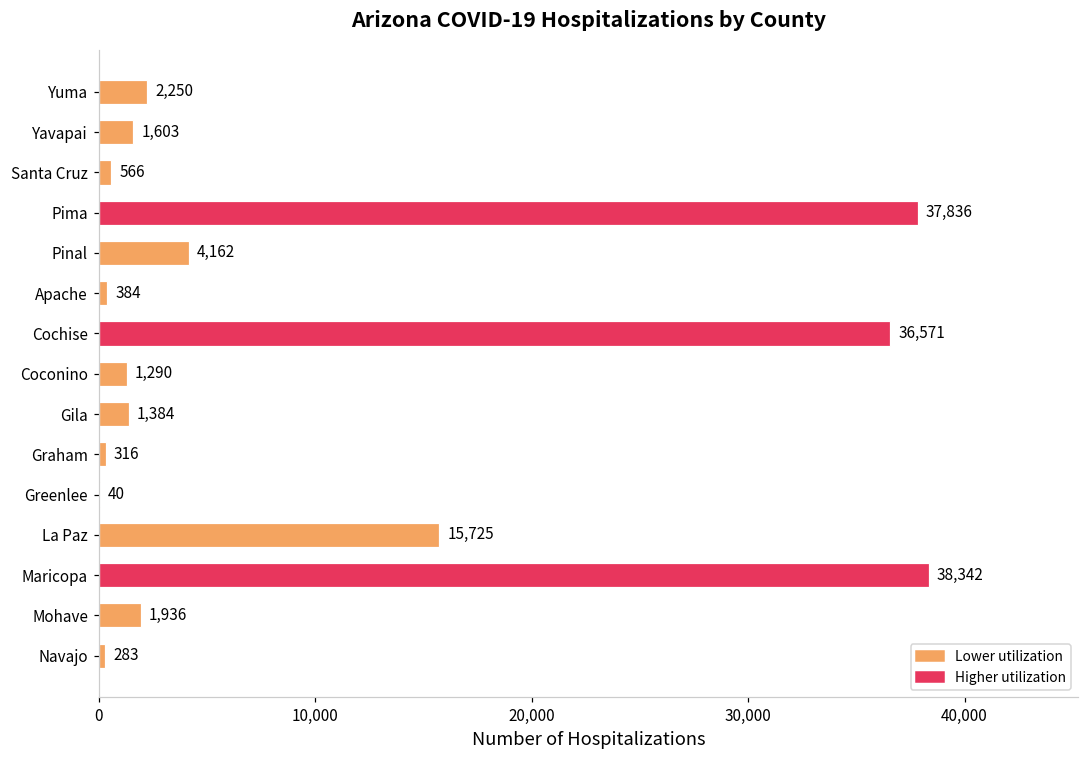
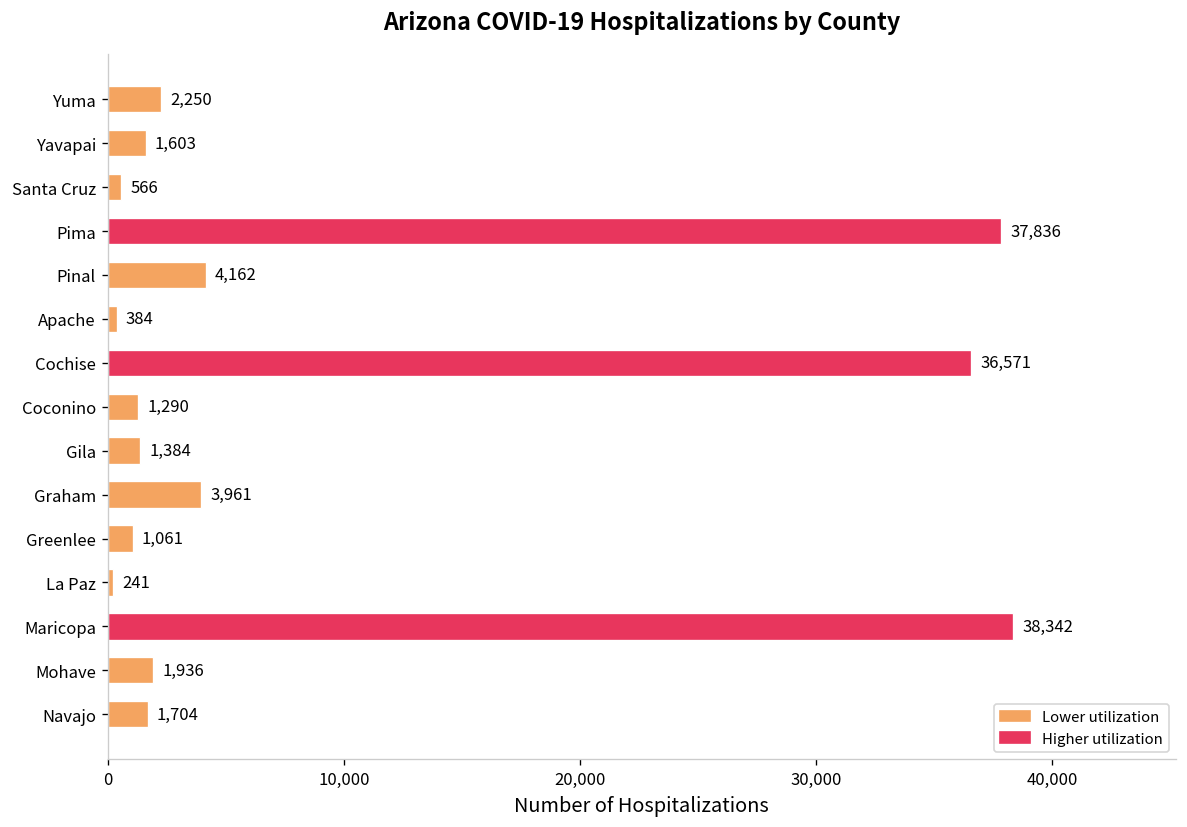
Graham: 316 -> 3,961
Greenlee: 40 -> 1,061
La Paz: 15,725 -> 241
Navajo: 283 -> 1,704
